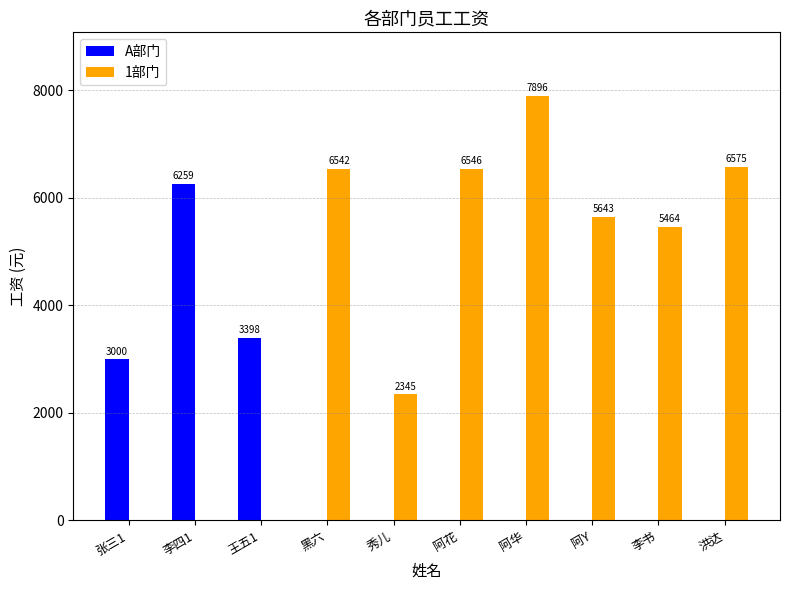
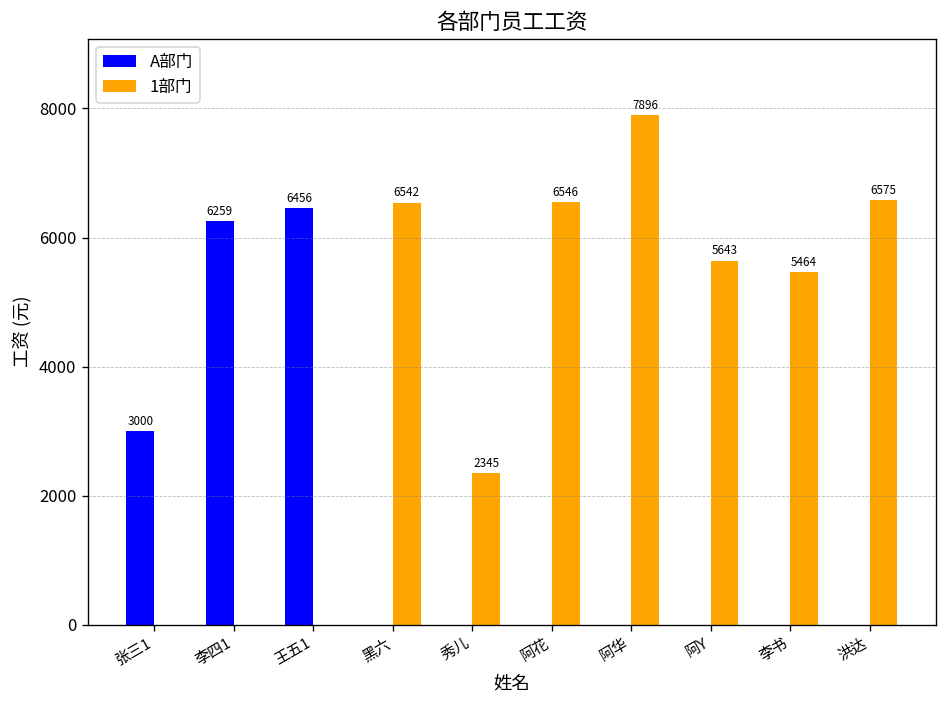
A部门, 王五1: 3398 -> 6456
